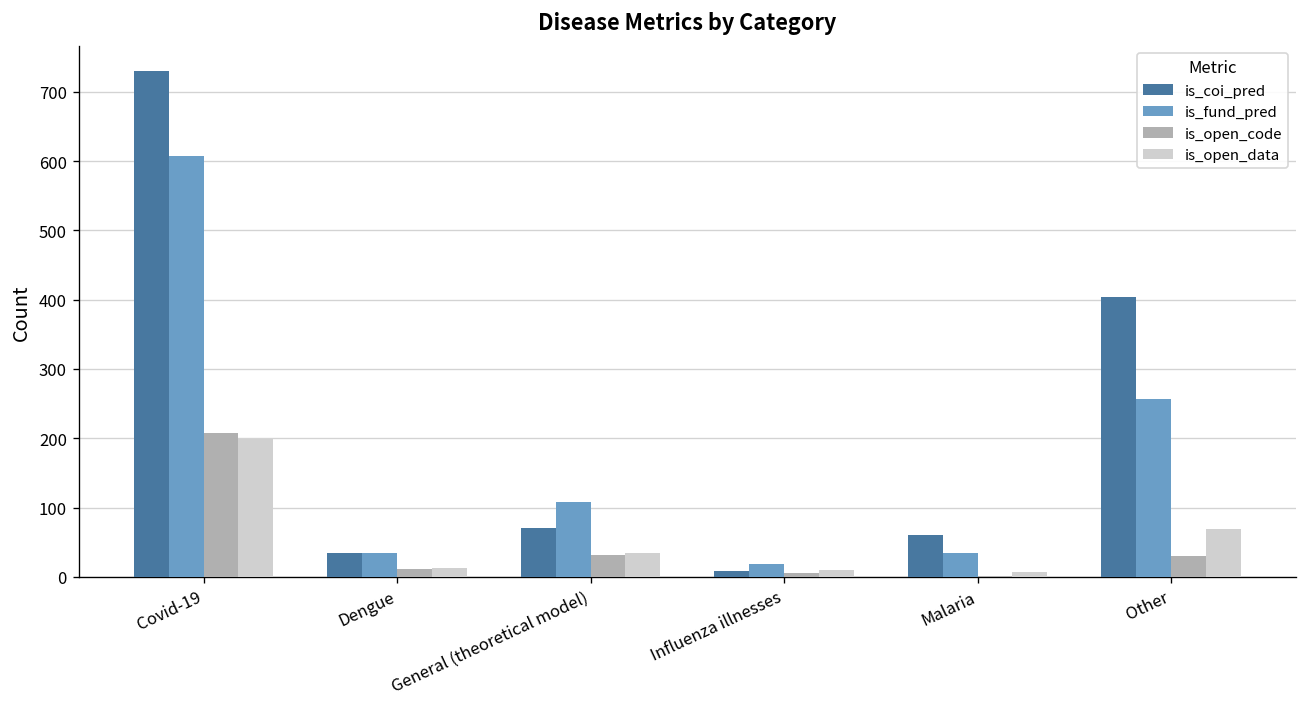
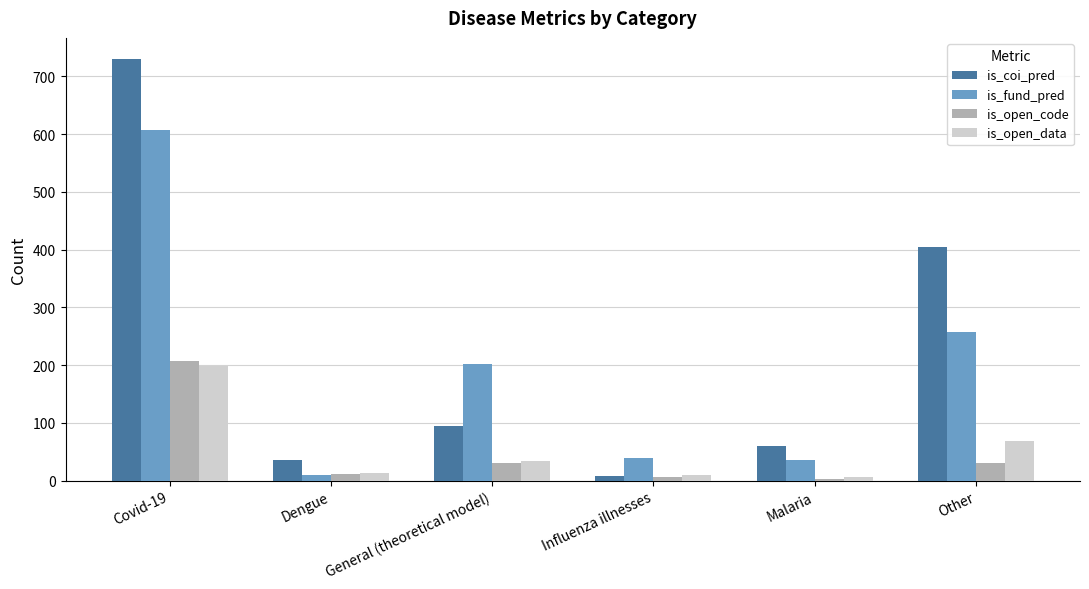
is_fund_pred, Dengue: 40 -> 10
is_coi_pred, General (theoretical model): 70 -> 90
is_fund_pred, General (theoretical model): 110 -> 200
is_fund_pred, Influenza illnesses: 20 -> 40
